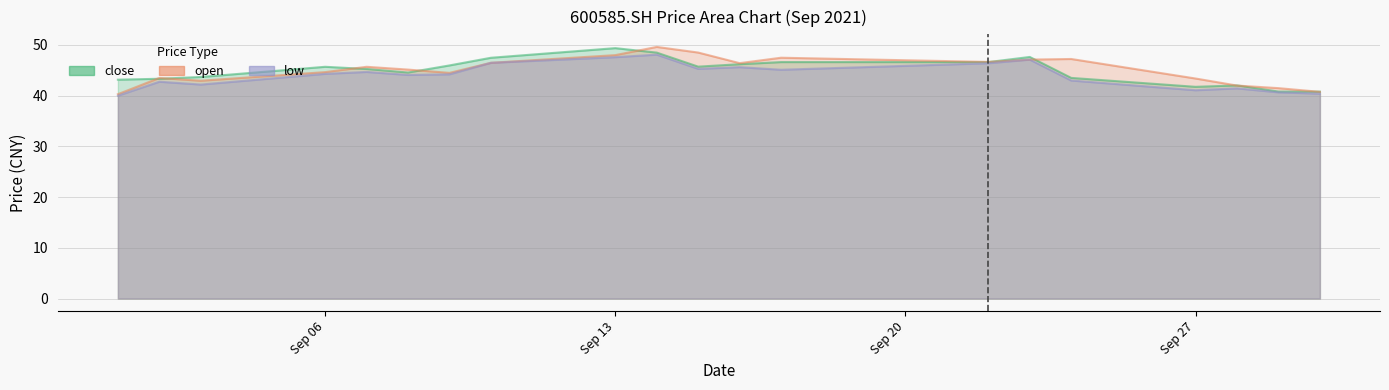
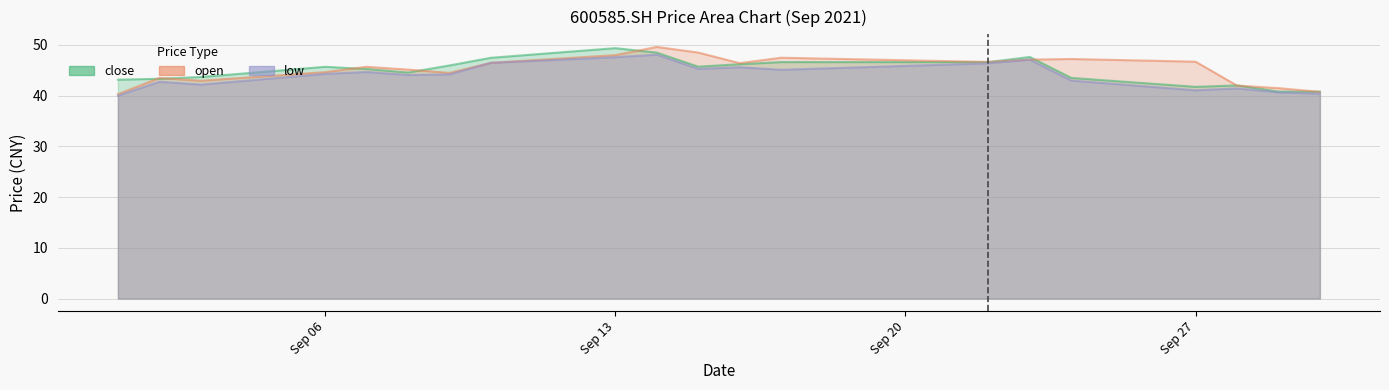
open, Sep 27: 43 -> 47
